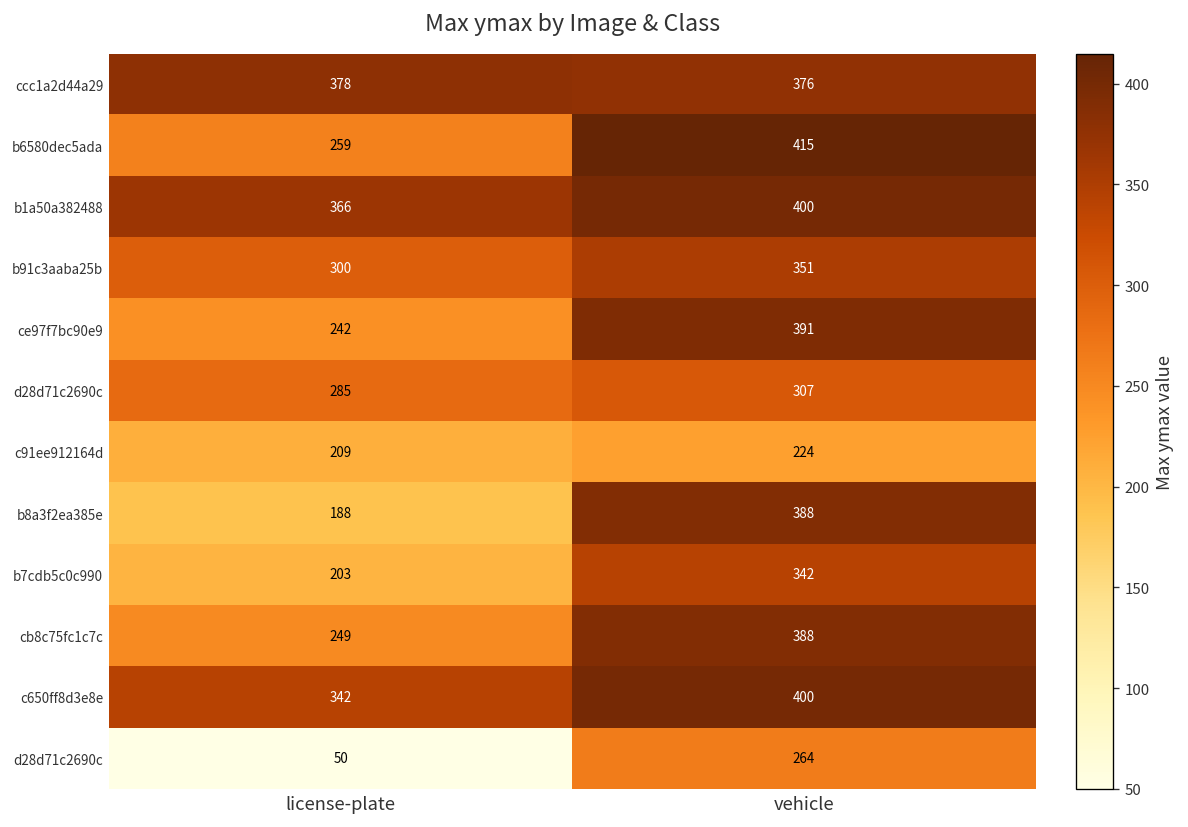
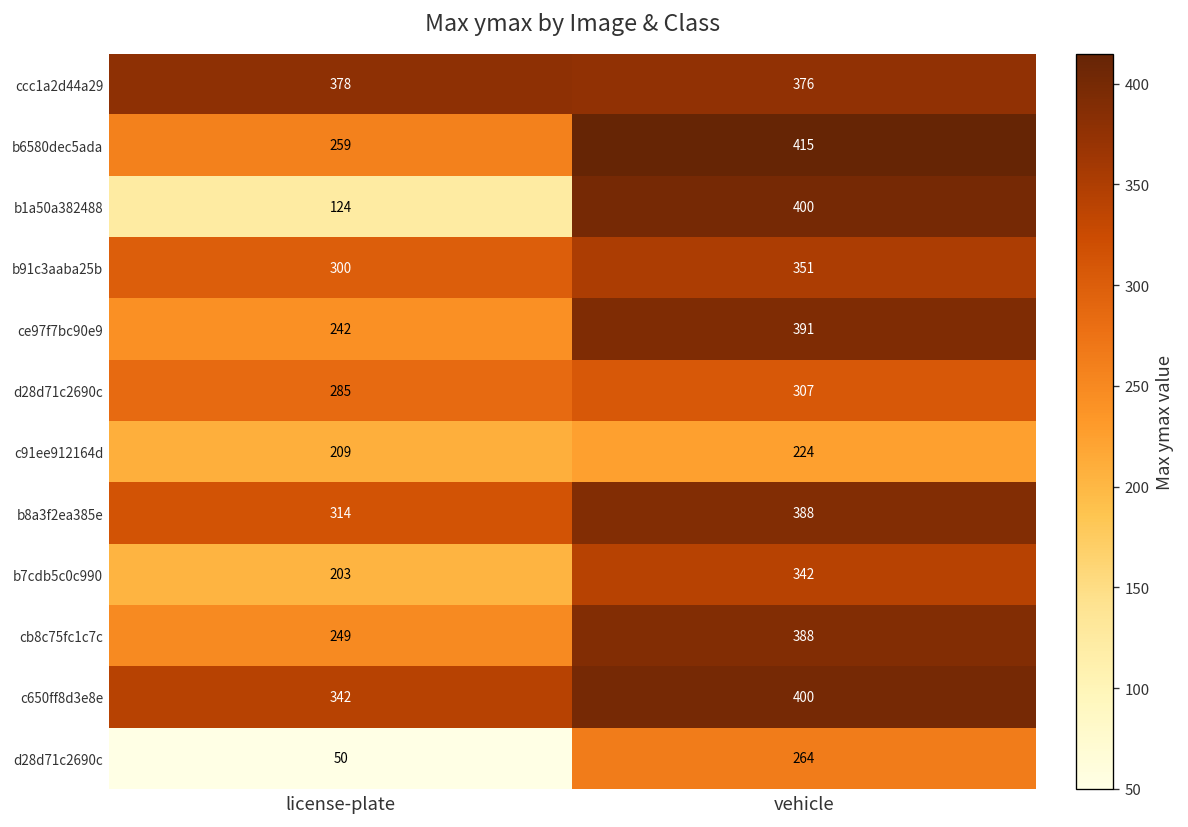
b1a50a382488, license-plate: 366 -> 124
b8a3f2ea385e, license-plate: 188 -> 314
